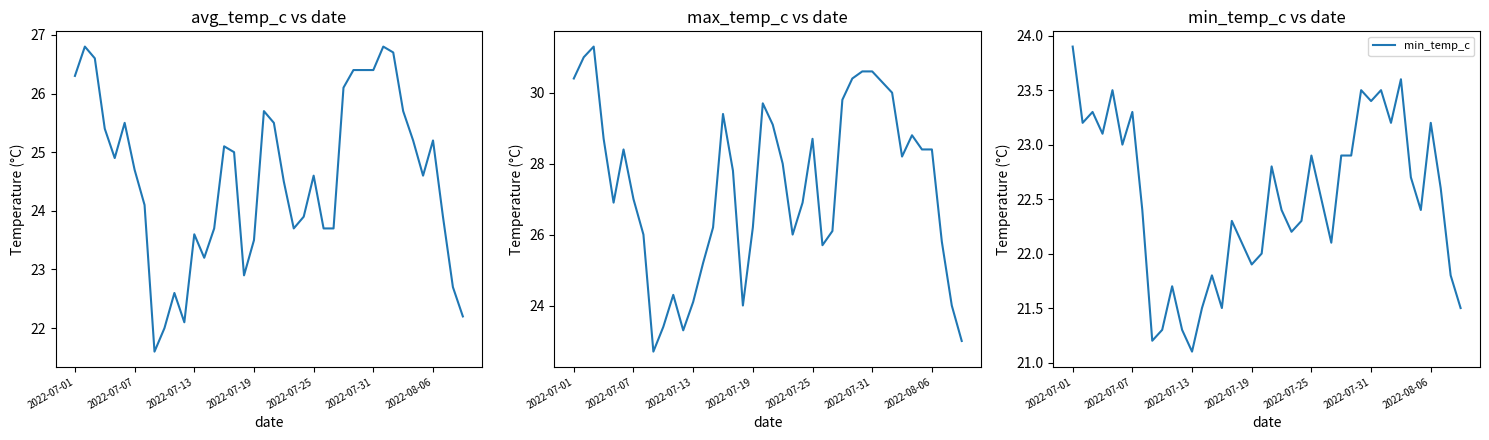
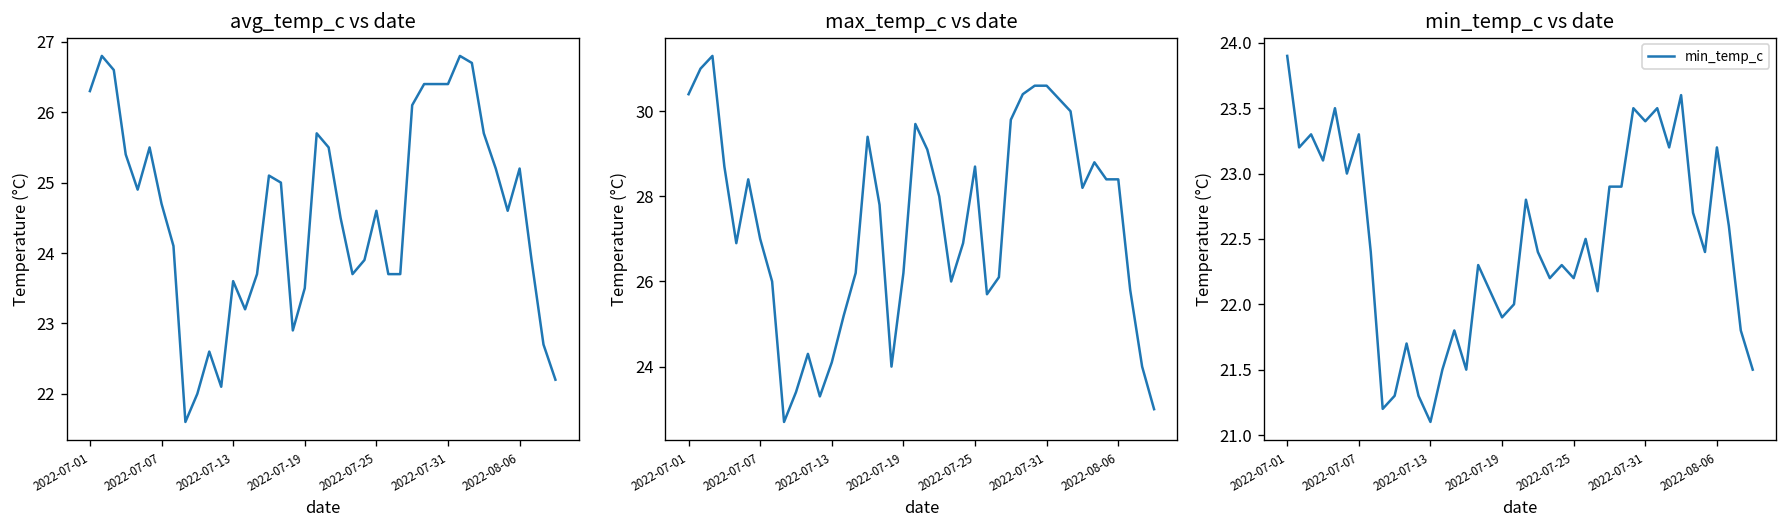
min_temp_c vs date, 2022-07-25: 22.9 -> 22.2
